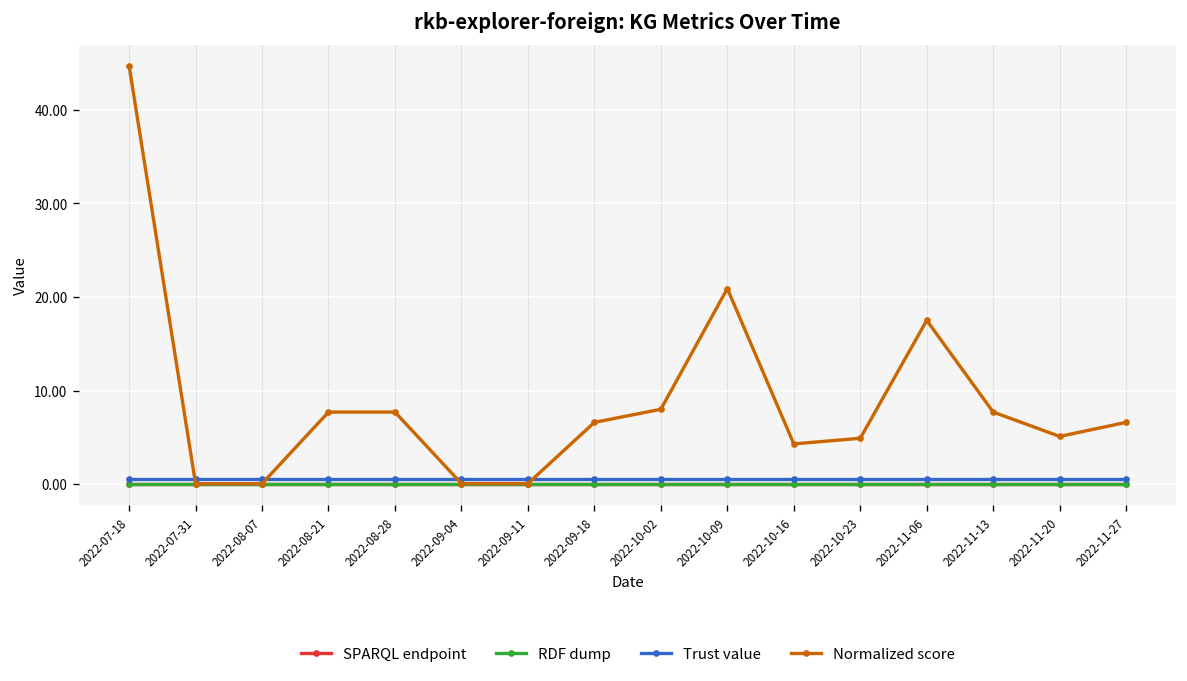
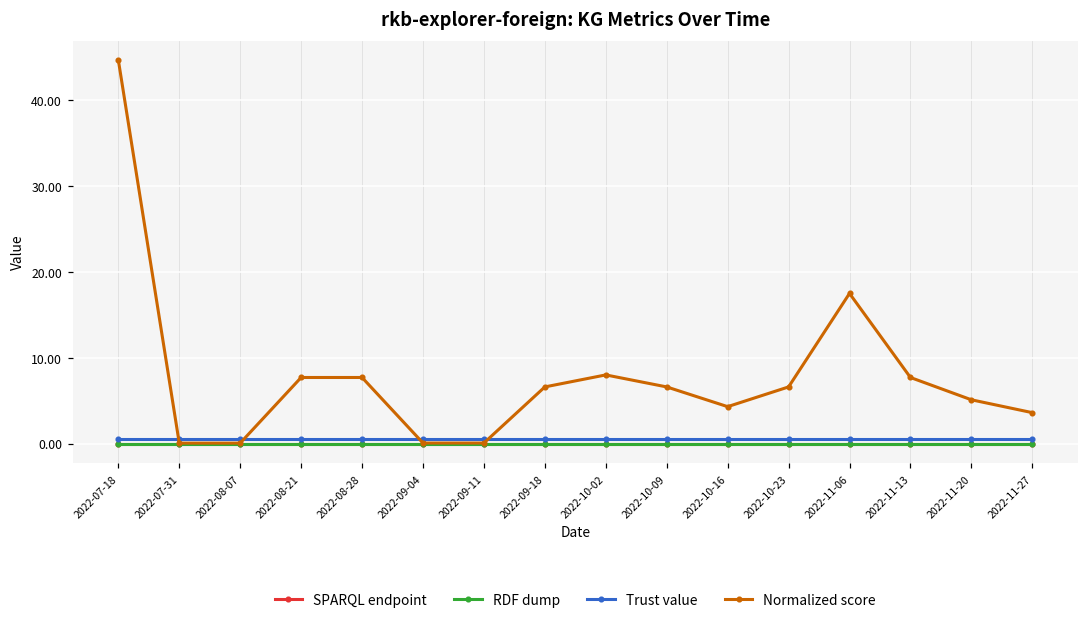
Normalized score, 2022-10-09: 21 -> 7
Normalized score, 2022-10-23: 5 -> 7
Normalized score, 2022-11-27: 7 -> 4
